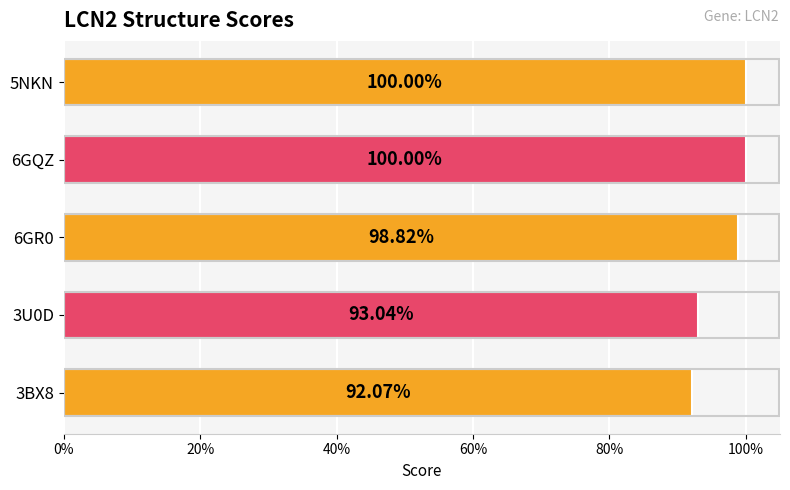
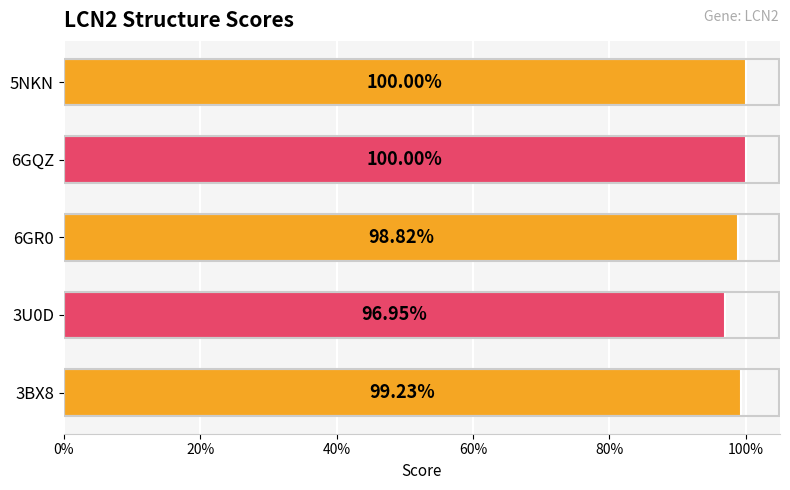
3U0D: 93.04% -> 96.95%
3BX8: 92.07% -> 99.23%
